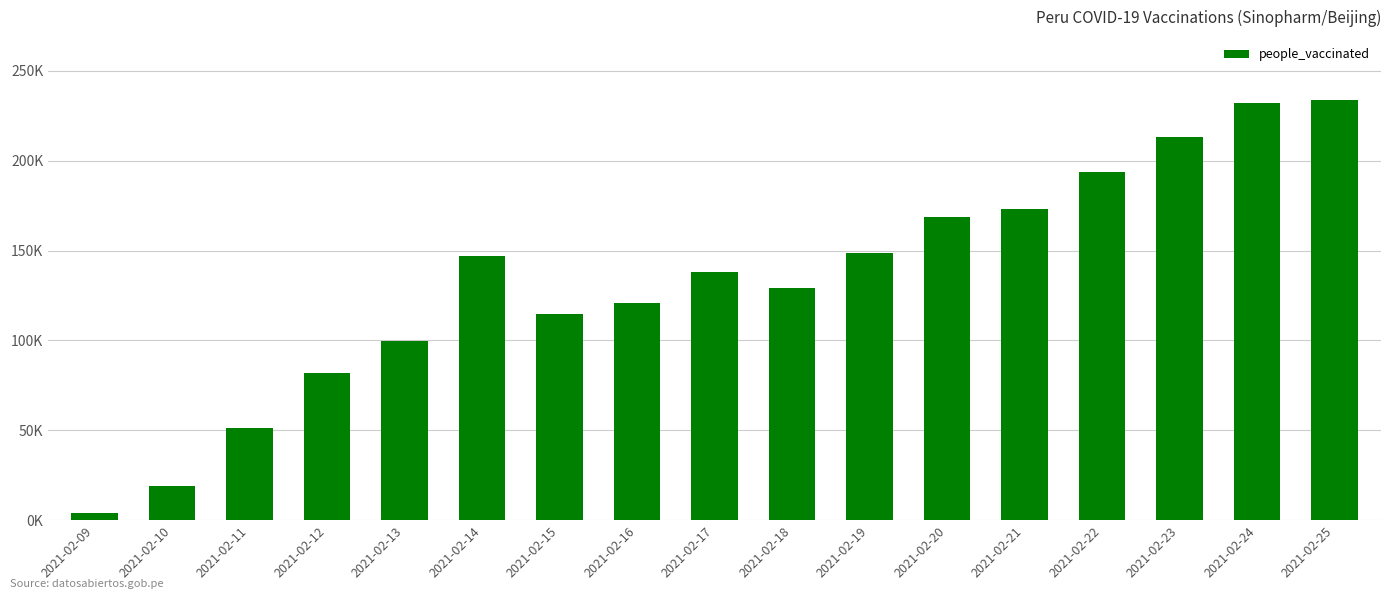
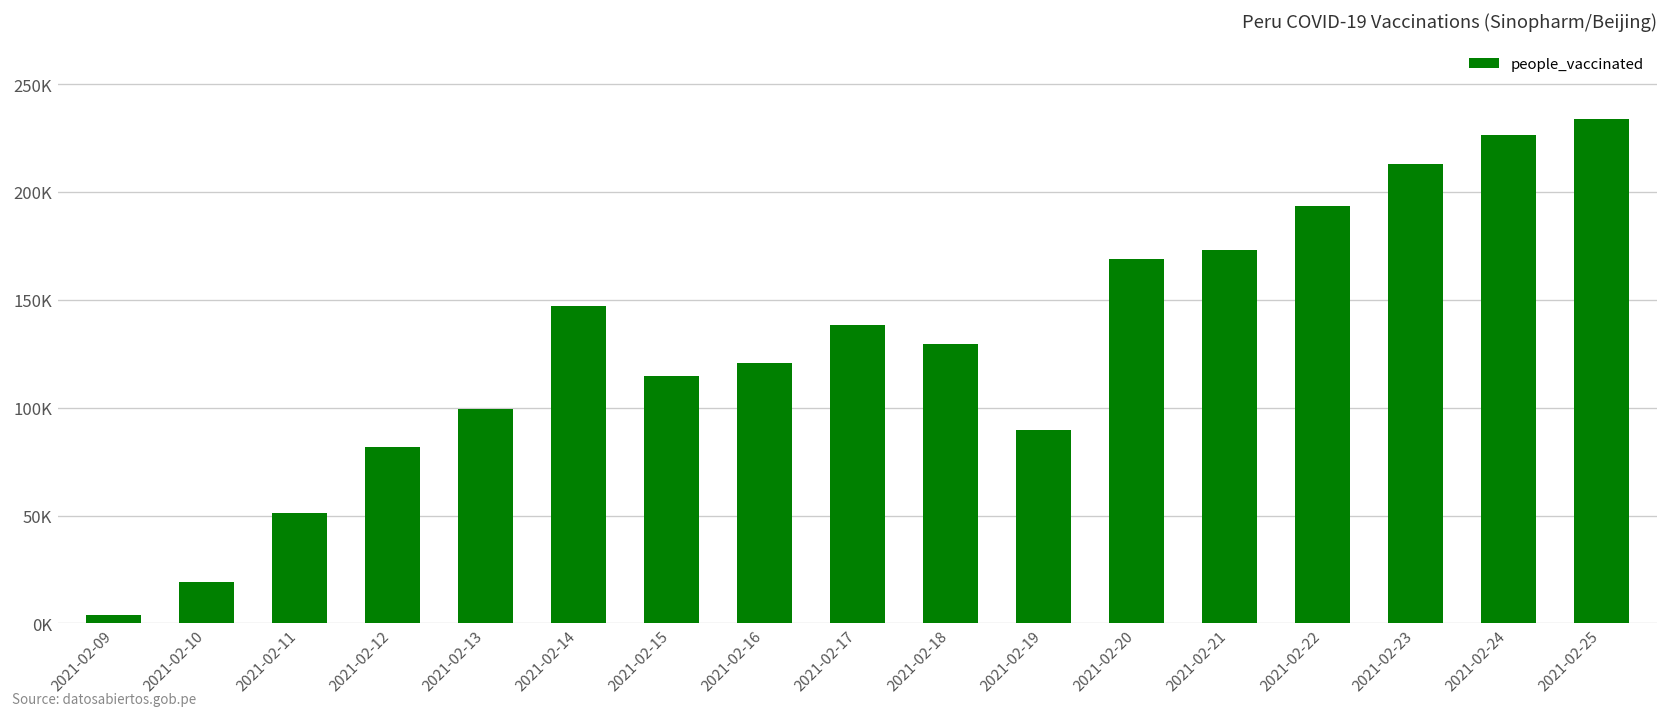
2021-02-19: 149000 -> 90000
2021-02-24: 232000 -> 227000
